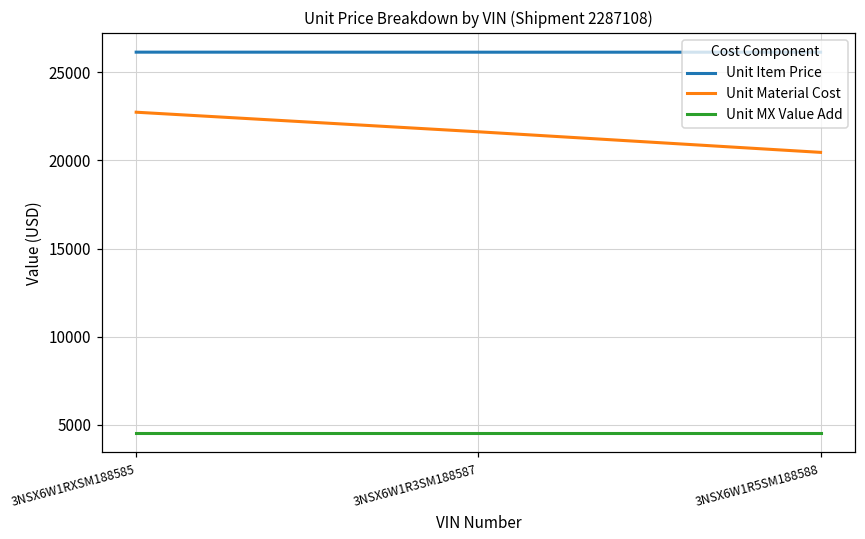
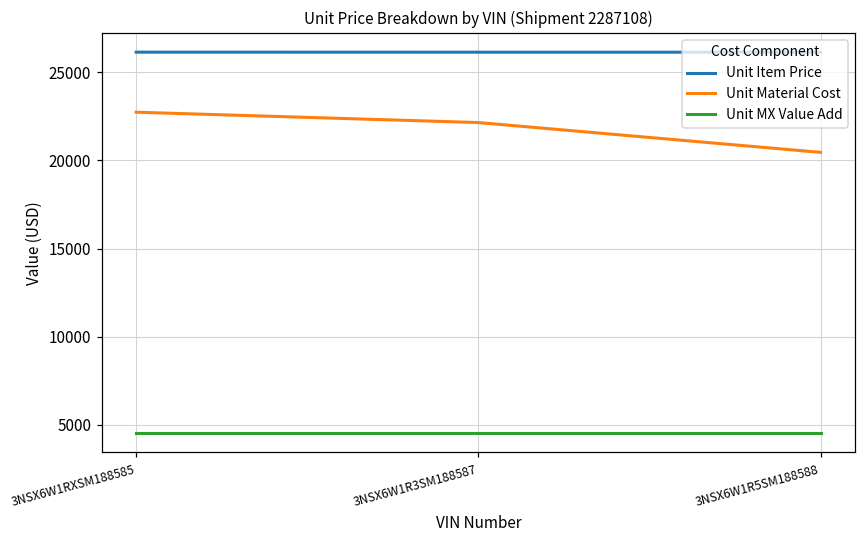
Unit Material Cost, 3NSX6W1R3SM188587: 21600 -> 22100
